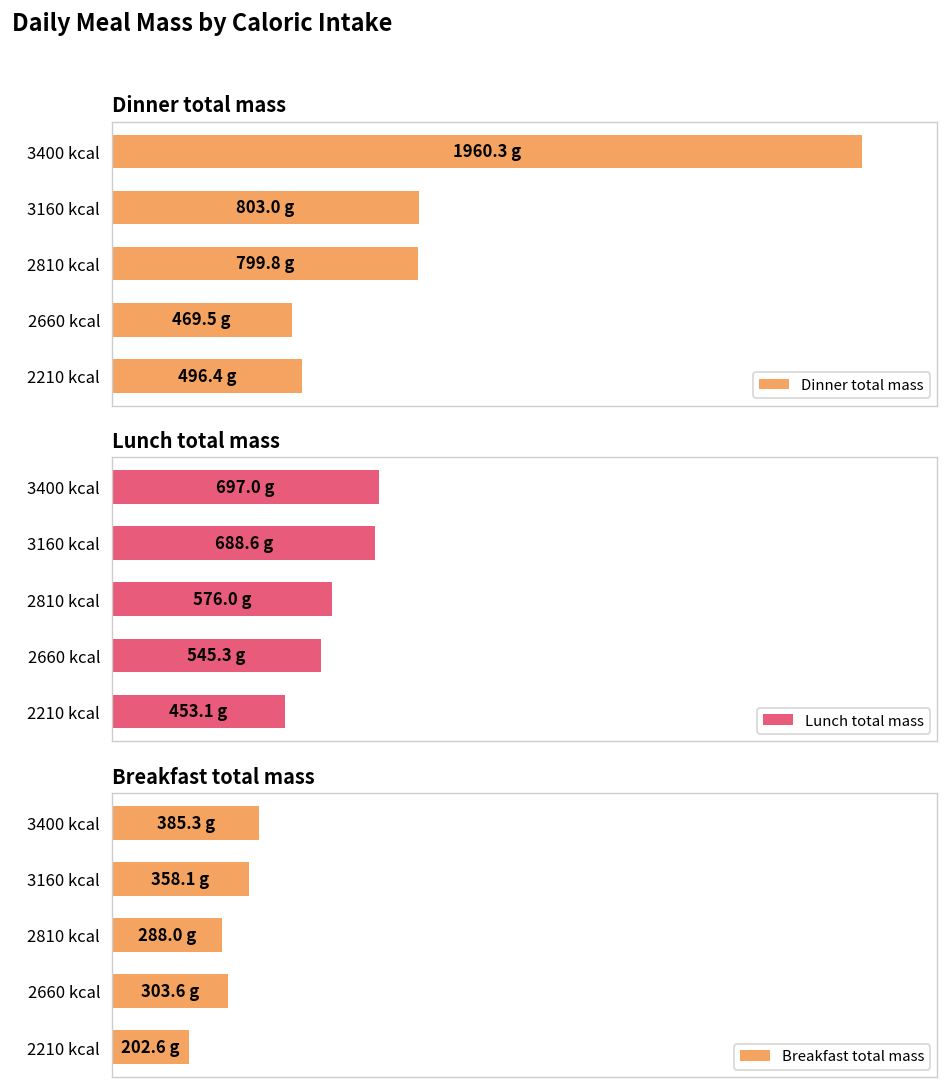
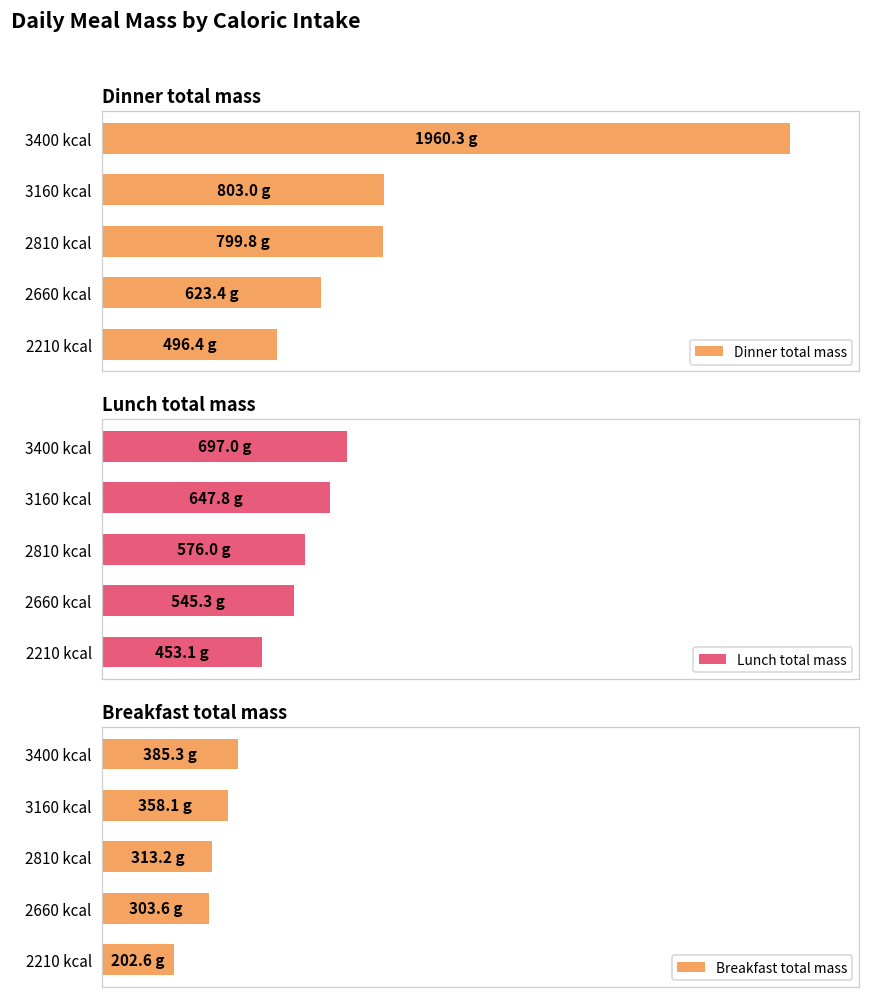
Dinner total mass, 2660 kcal: 469.5 -> 623.4
Lunch total mass, 3160 kcal: 688.6 -> 647.8
Breakfast total mass, 2810 kcal: 288.0 -> 313.2
